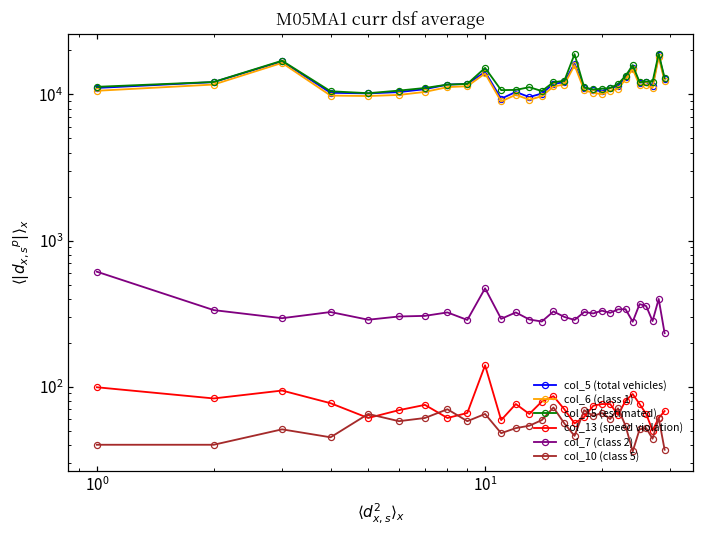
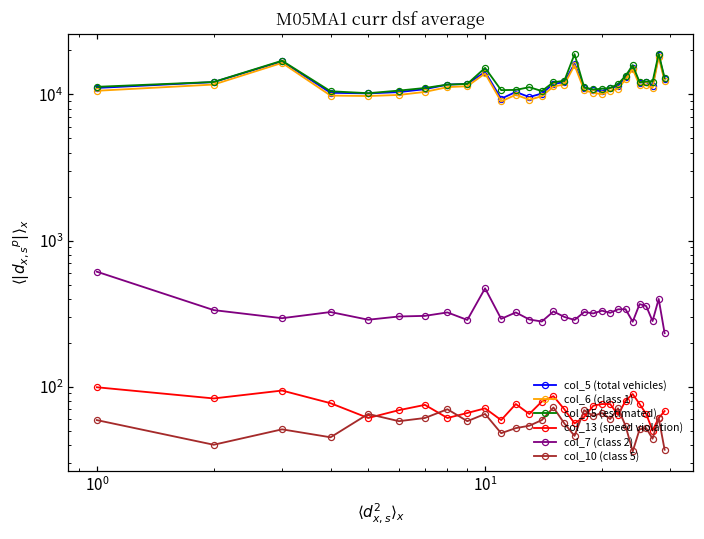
col_10 (class 5), 10^0: 40 -> 60
col_13 (speed violation), 10^1: 140 -> 70
